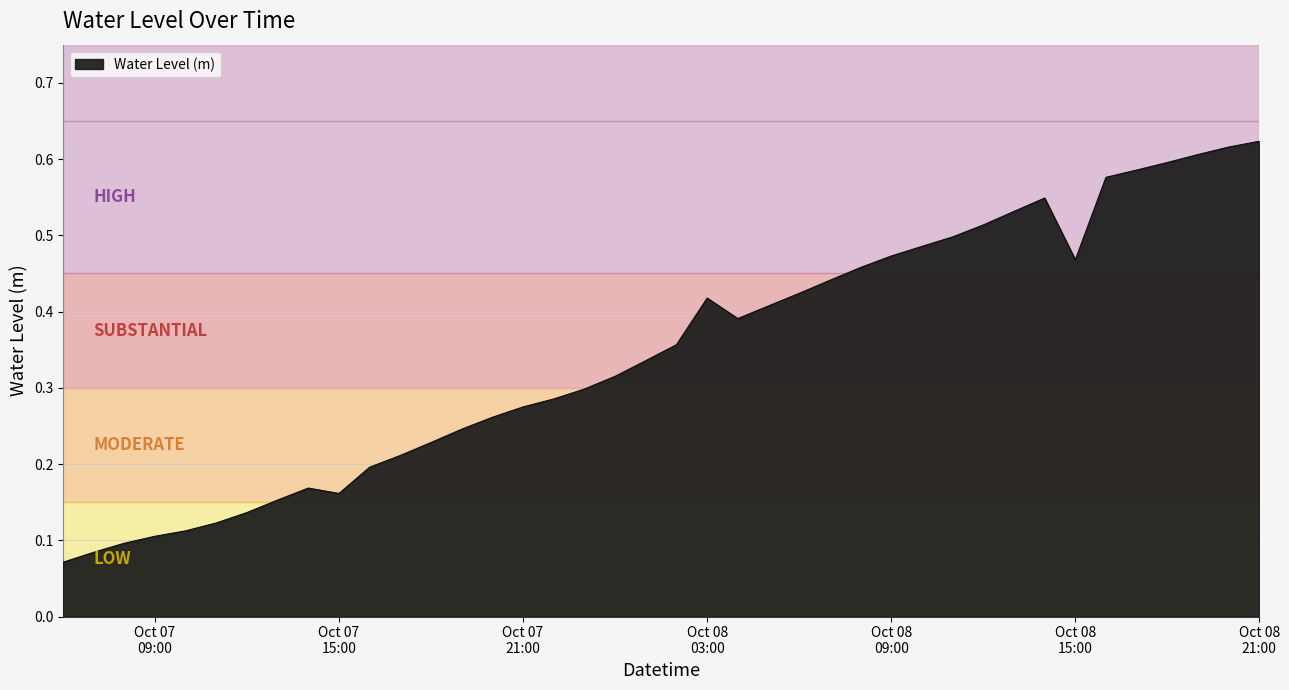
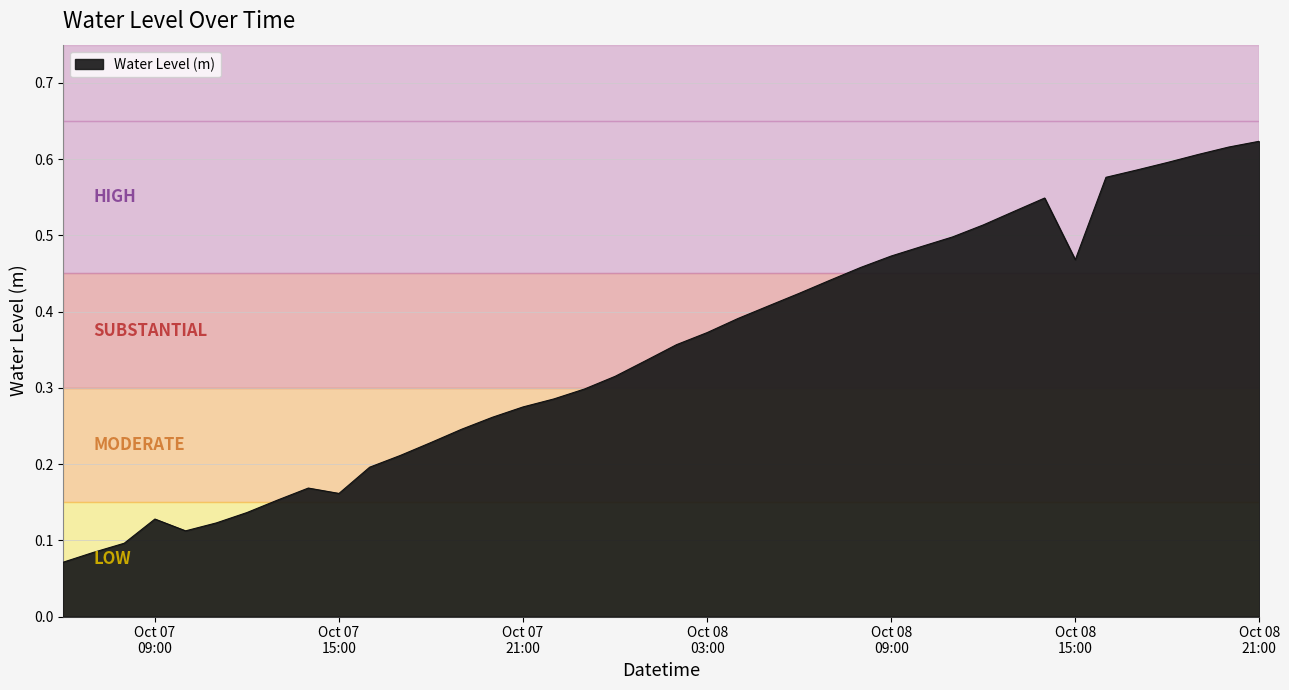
Oct 07 09:00: 0.11 -> 0.13
Oct 08 03:00: 0.42 -> 0.37
